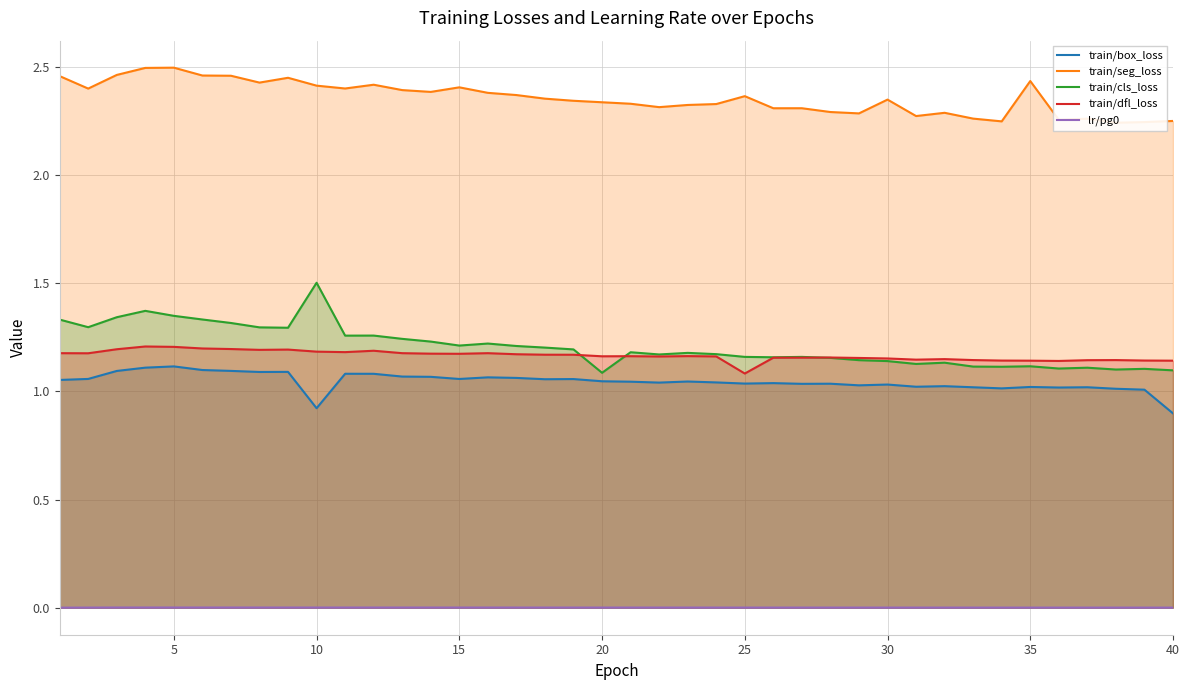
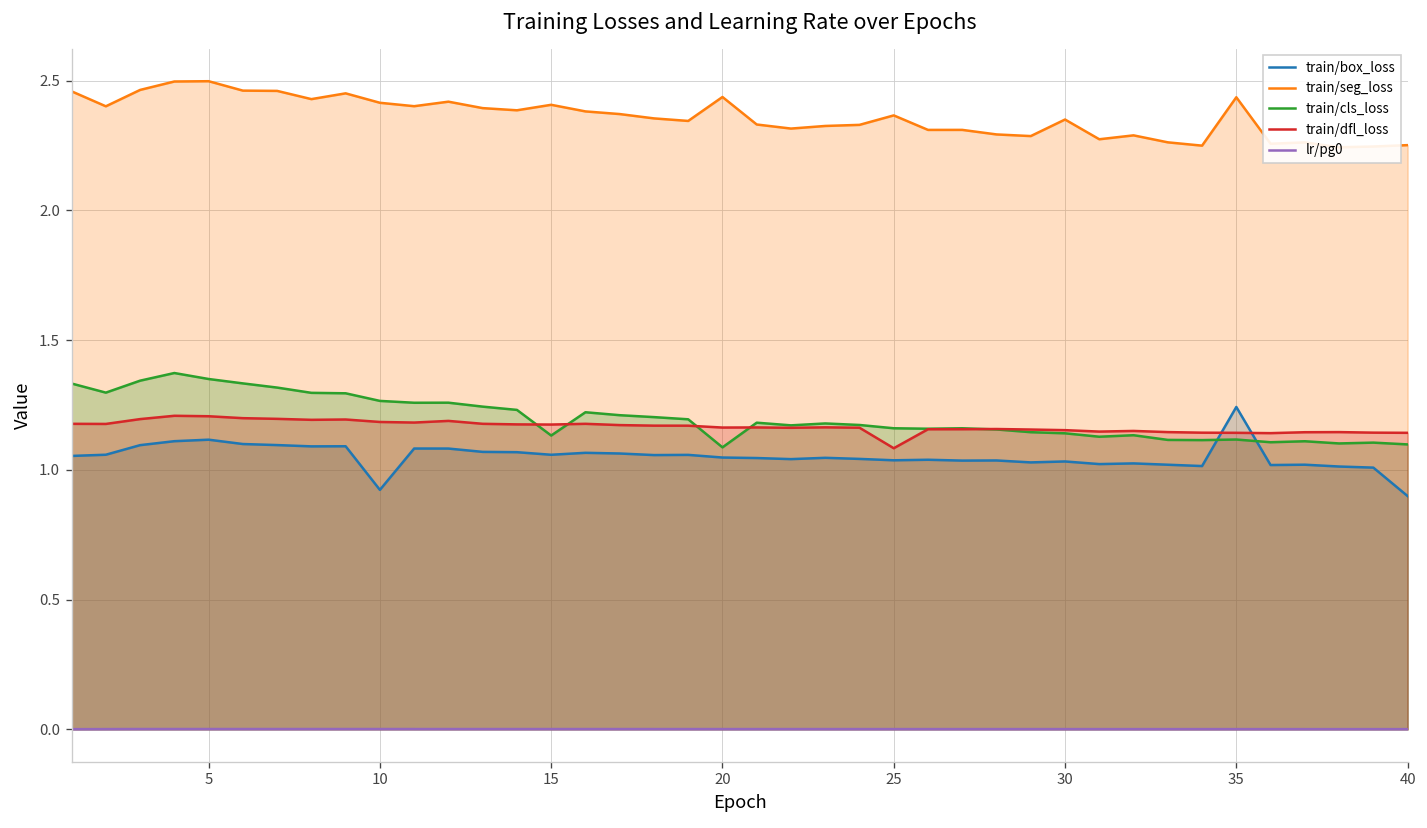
train/cls_loss, 10: 1.50 -> 1.27
train/cls_loss, 15: 1.21 -> 1.13
train/seg_loss, 20: 2.34 -> 2.44
train/box_loss, 35: 1.02 -> 1.24
